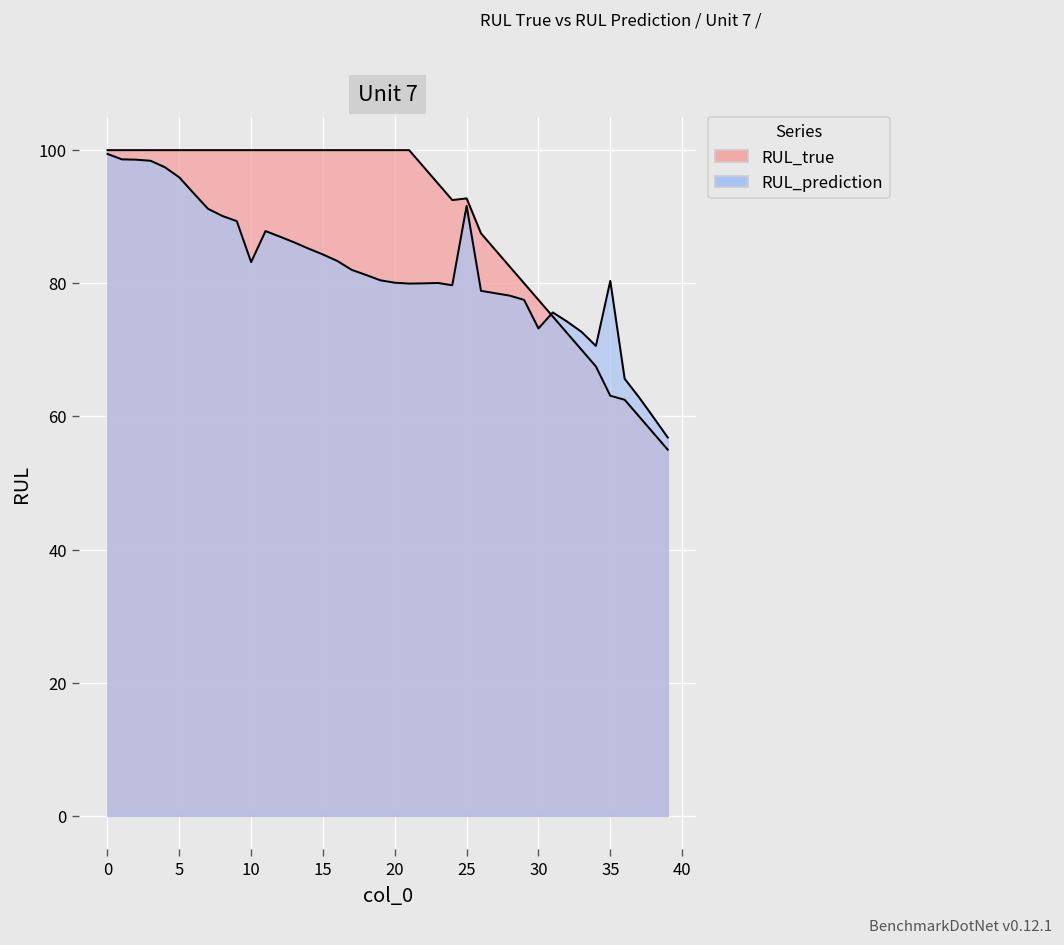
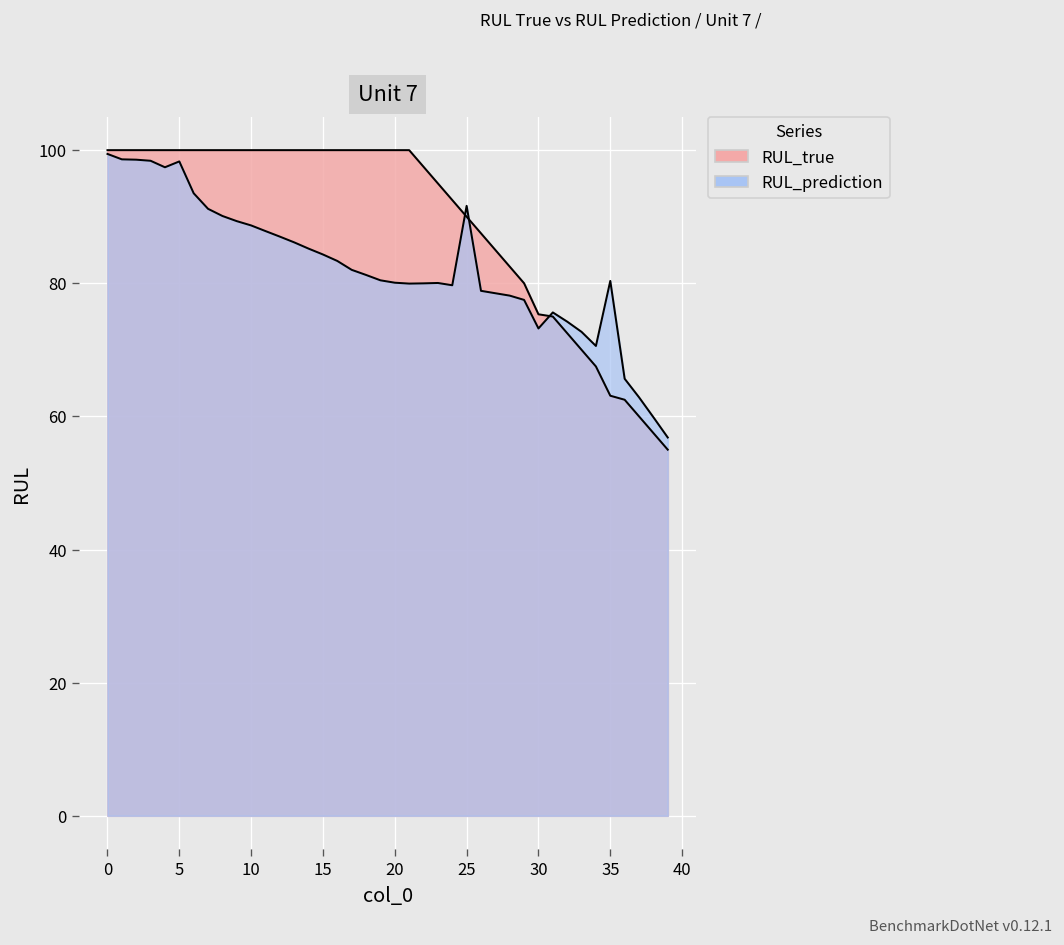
RUL_prediction, 5: 96 -> 98
RUL_prediction, 10: 83 -> 89
RUL_true, 25: 93 -> 90
RUL_true, 30: 77 -> 75
